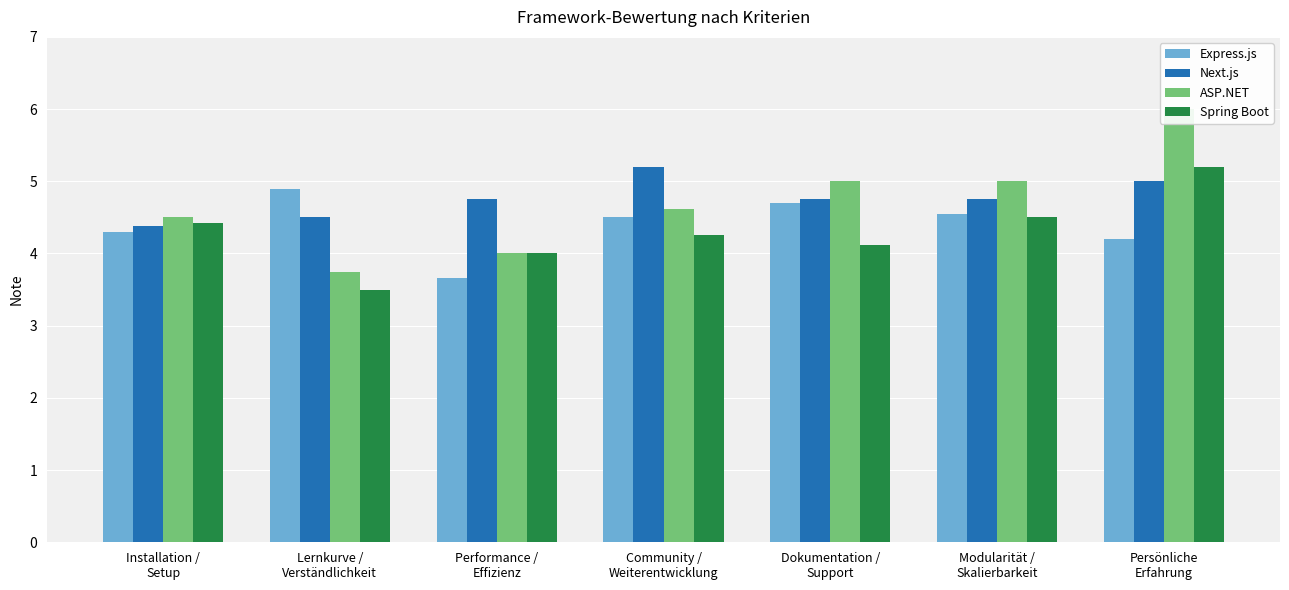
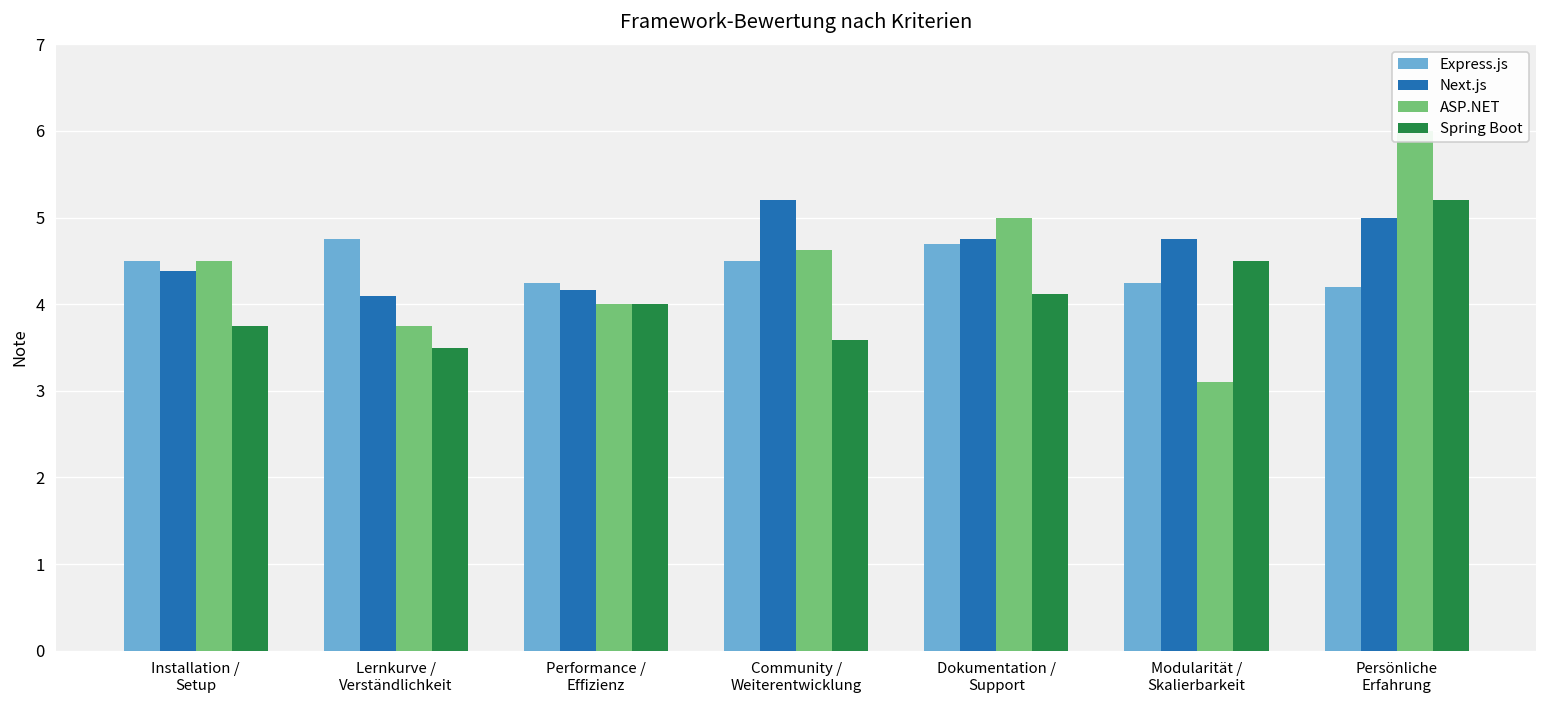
Express.js, Installation / Setup: 4.3 -> 4.5
Spring Boot, Installation / Setup: 4.4 -> 3.8
Express.js, Lernkurve / Verständlichkeit: 4.9 -> 4.8
Next.js, Lernkurve / Verständlichkeit: 4.5 -> 4.1
Express.js, Performance / Effizienz: 3.7 -> 4.3
Next.js, Performance / Effizienz: 4.8 -> 4.2
Spring Boot, Community / Weiterentwicklung: 4.3 -> 3.6
Express.js, Modularität / Skalierbarkeit: 4.5 -> 4.3
ASP.NET, Modularität / Skalierbarkeit: 5.0 -> 3.1
